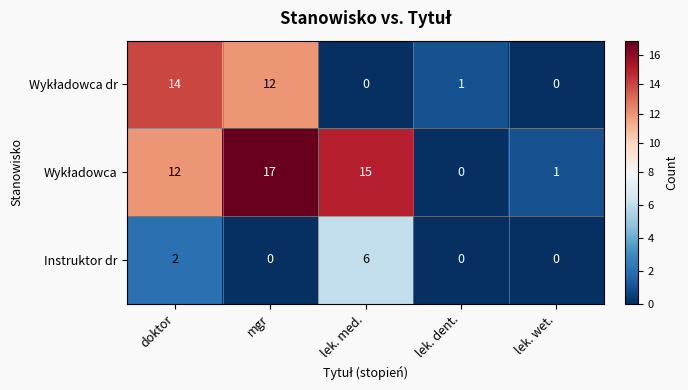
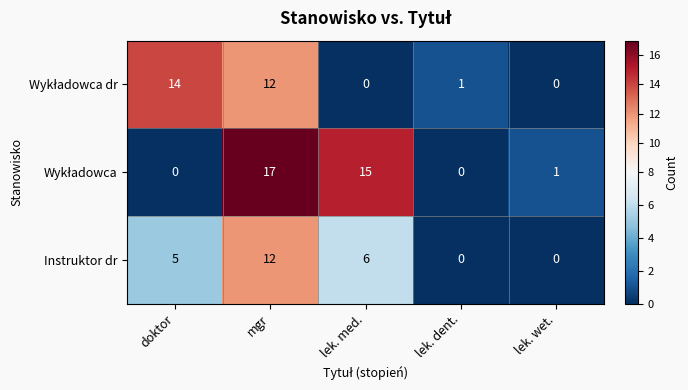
Wykładowca, doktor: 12 -> 0
Instruktor dr, doktor: 2 -> 5
Instruktor dr, mgr: 0 -> 12
